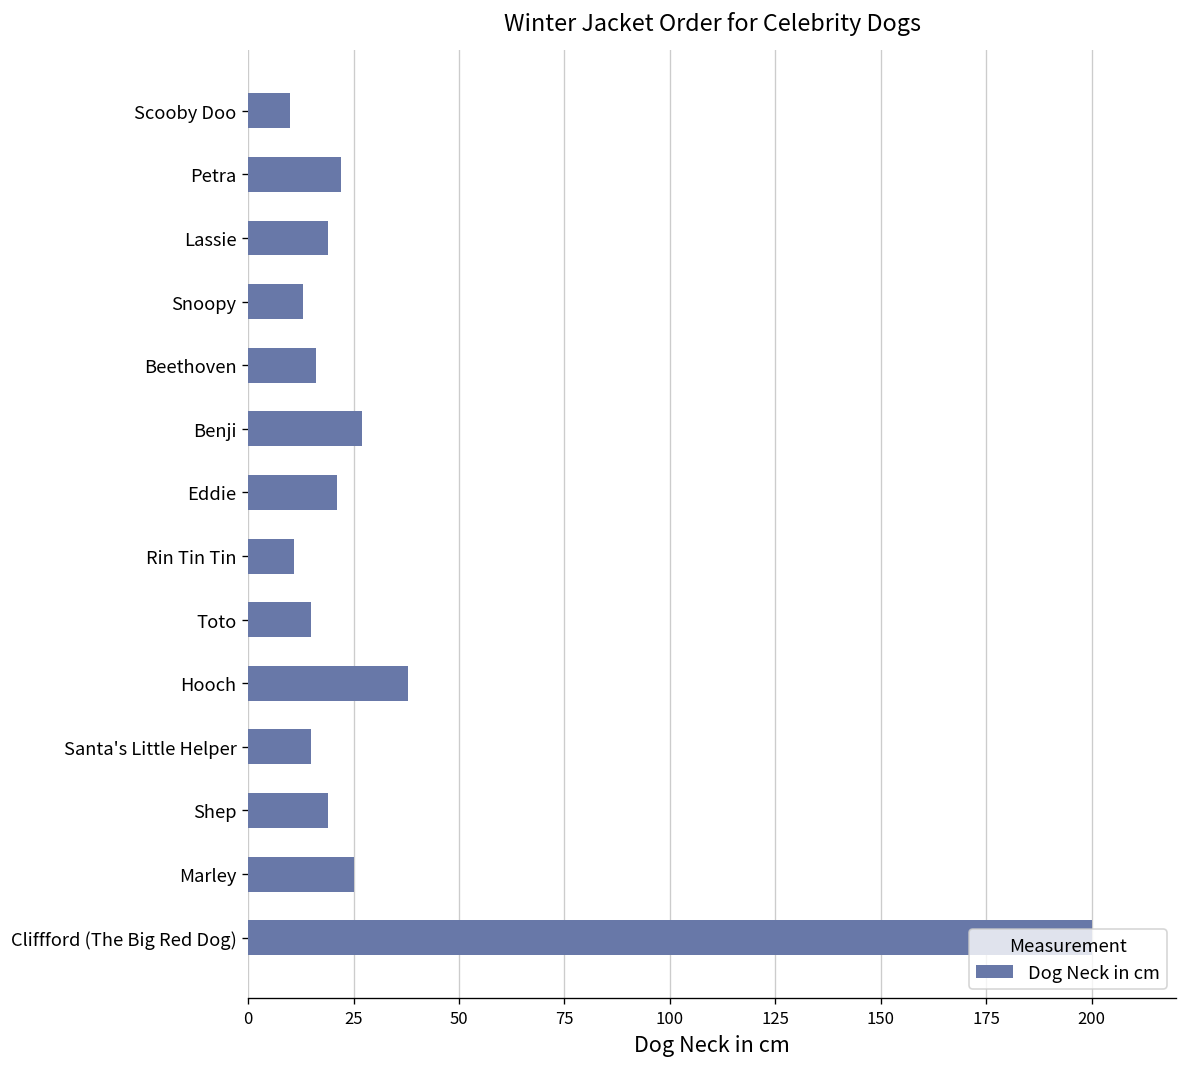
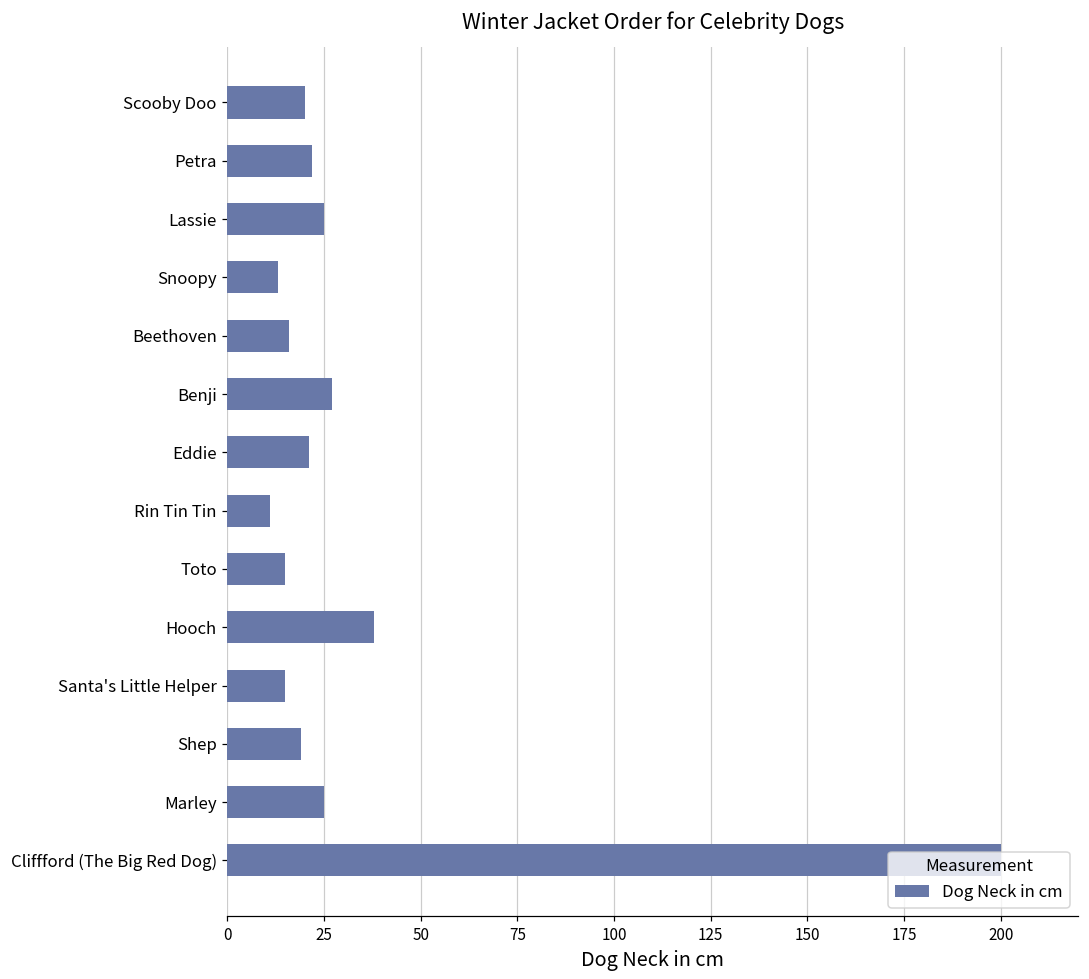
Scooby Doo: 10 -> 20
Lassie: 19 -> 25
